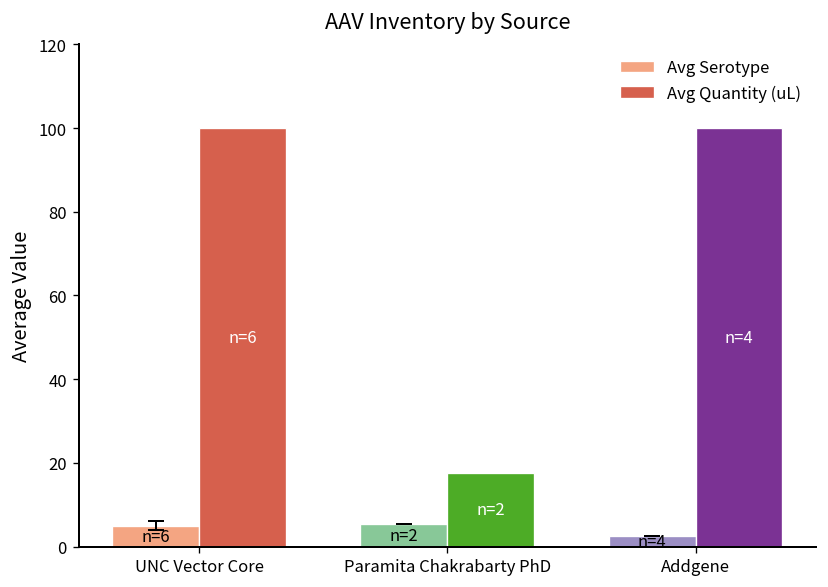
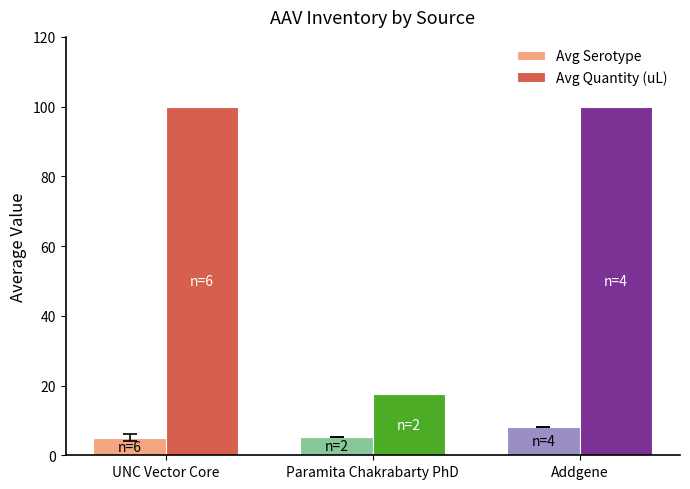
Avg Serotype, Addgene: 2 -> 8
